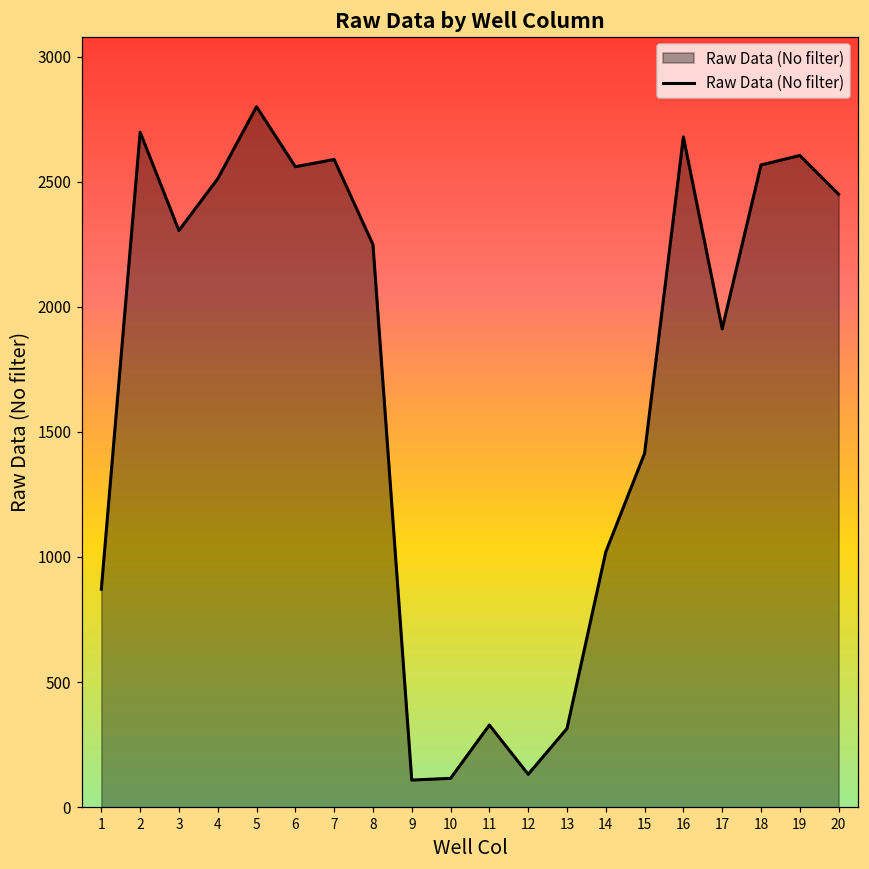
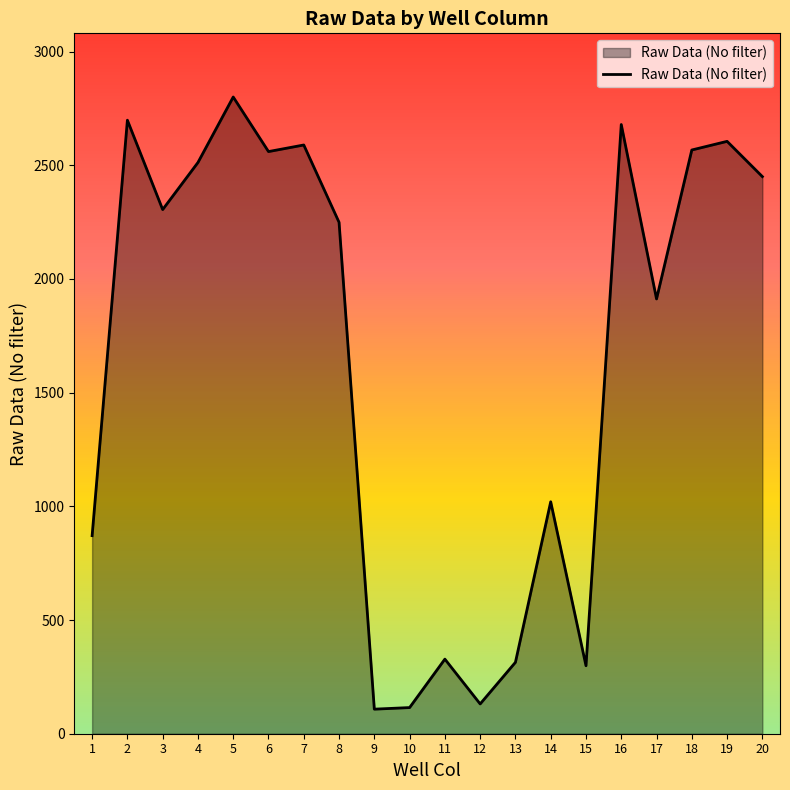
15: 1410 -> 300
